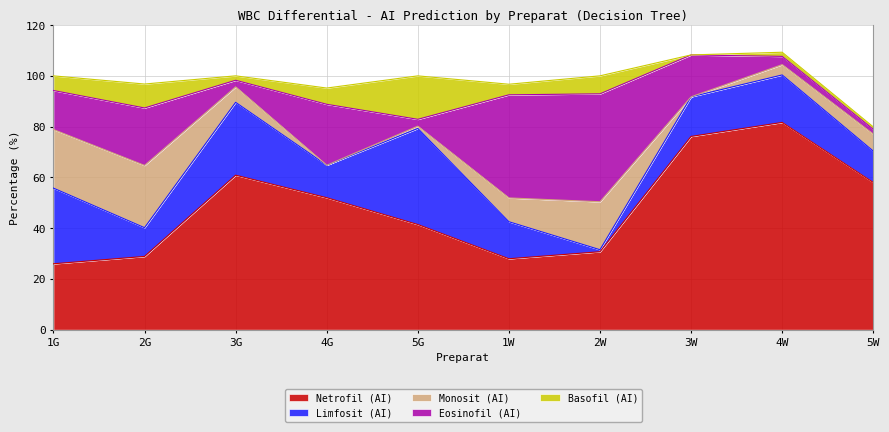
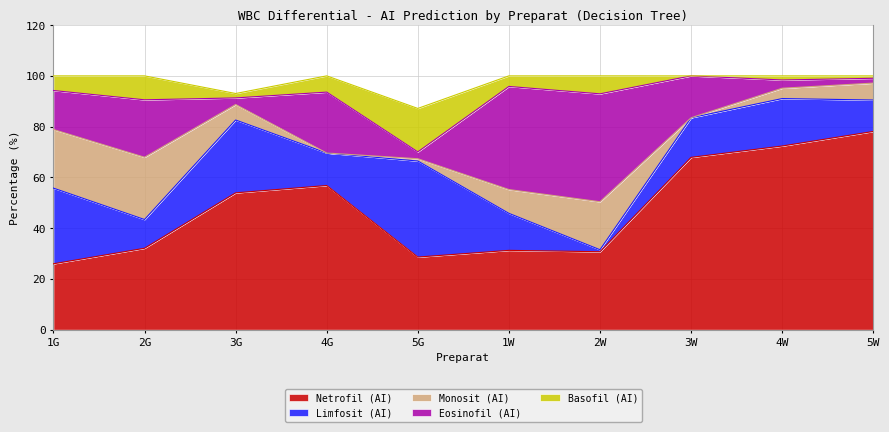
Netrofil (AI), 2G: 29 -> 32
Netrofil (AI), 3G: 61 -> 54
Netrofil (AI), 4G: 52 -> 57
Netrofil (AI), 5G: 41 -> 29
Netrofil (AI), 1W: 28 -> 31
Netrofil (AI), 3W: 76 -> 68
Netrofil (AI), 4W: 82 -> 72
Netrofil (AI), 5W: 58 -> 78
